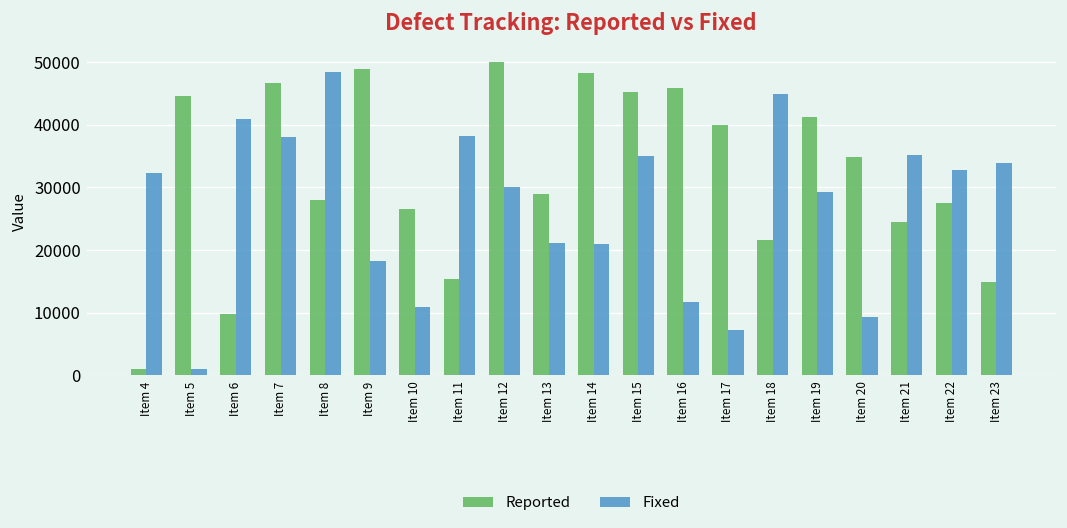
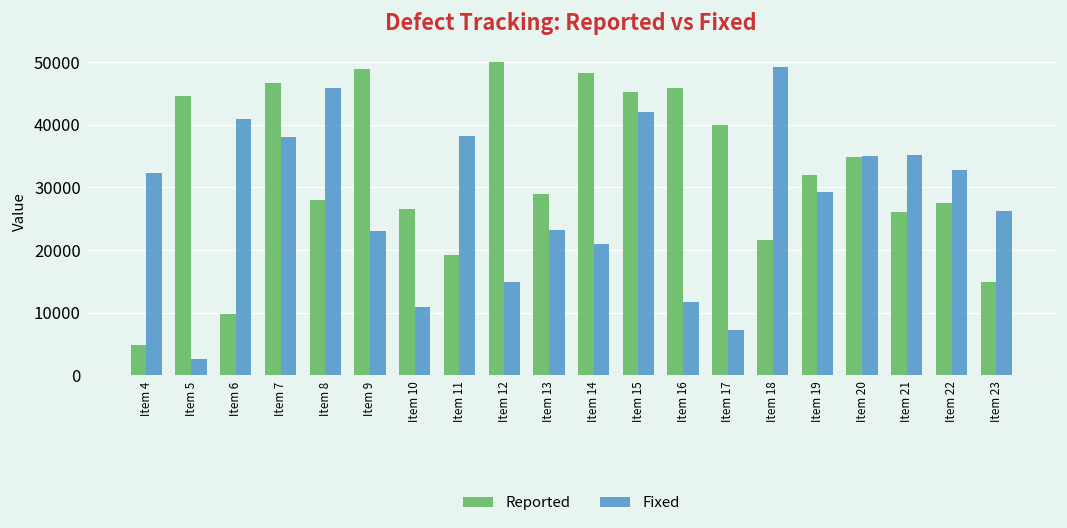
Reported, Item 4: 1000 -> 5000
Fixed, Item 5: 1000 -> 3000
Fixed, Item 8: 48000 -> 46000
Fixed, Item 9: 18000 -> 23000
Reported, Item 11: 15000 -> 19000
Fixed, Item 12: 30000 -> 15000
Fixed, Item 13: 21000 -> 23000
Fixed, Item 15: 35000 -> 42000
Fixed, Item 18: 45000 -> 49000
Reported, Item 19: 41000 -> 32000
Fixed, Item 20: 9000 -> 35000
Reported, Item 21: 24000 -> 26000
Fixed, Item 23: 34000 -> 26000
